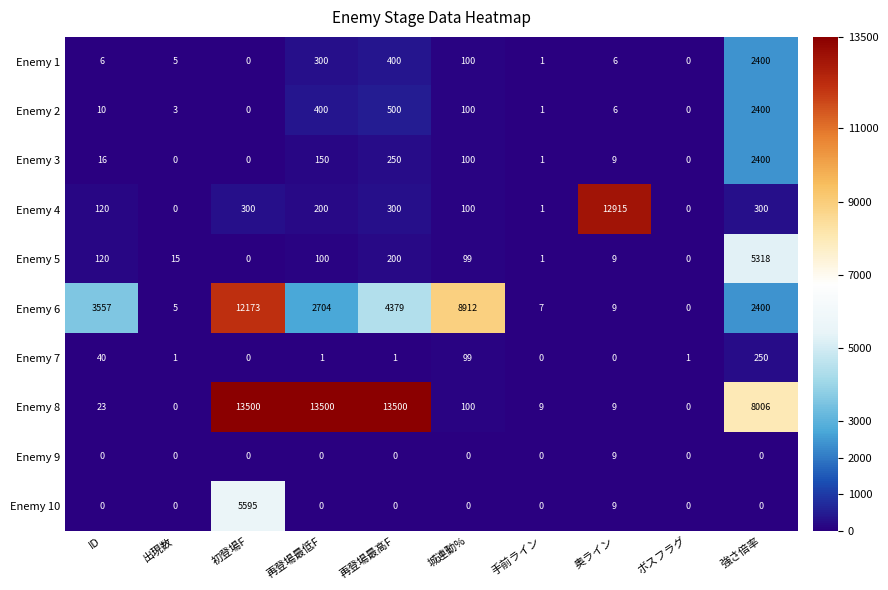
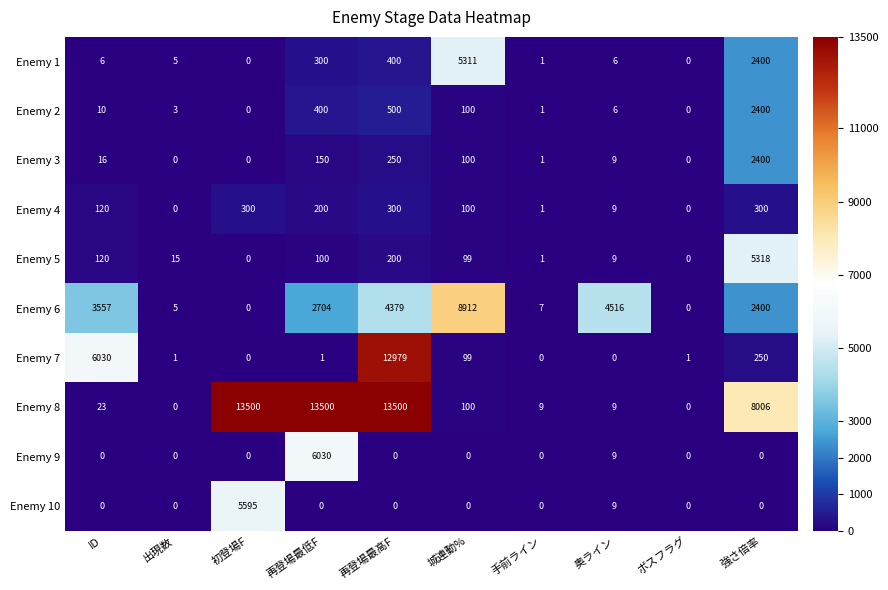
Enemy 1, 城連動%: 100 -> 5311
Enemy 4, 奥ライン: 12915 -> 9
Enemy 6, 初登場F: 12173 -> 0
Enemy 6, 奥ライン: 9 -> 4516
Enemy 7, ID: 40 -> 6030
Enemy 7, 再登場最高F: 1 -> 12979
Enemy 9, 再登場最低F: 0 -> 6030
